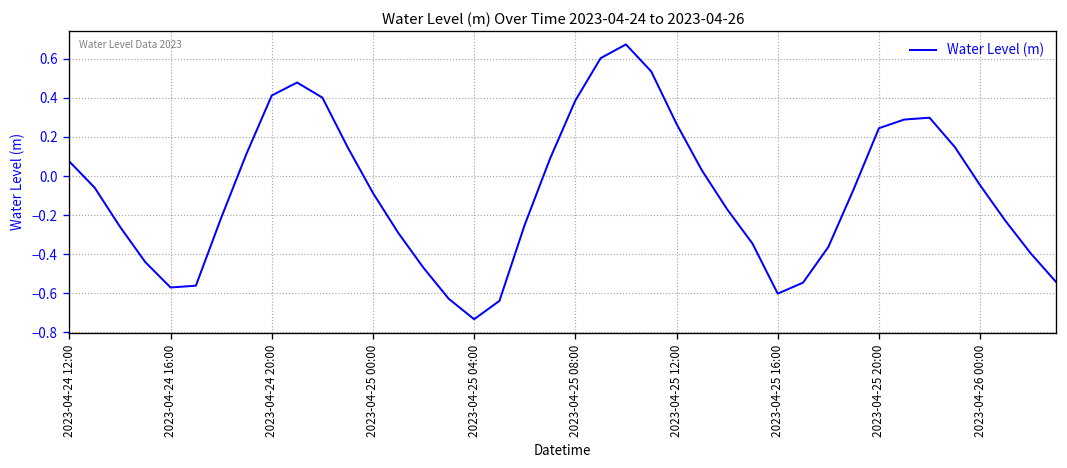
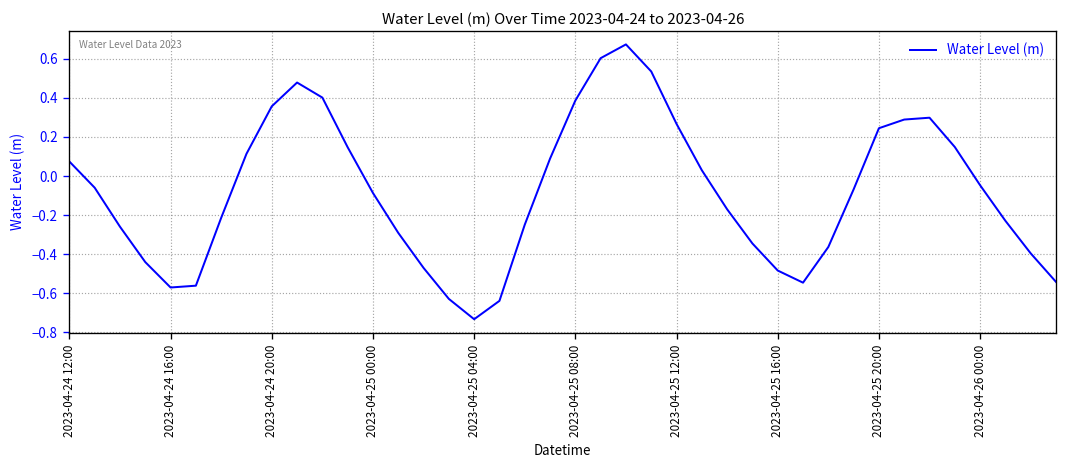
2023-04-24 20:00: 0.41 -> 0.36
2023-04-25 16:00: -0.60 -> -0.48
